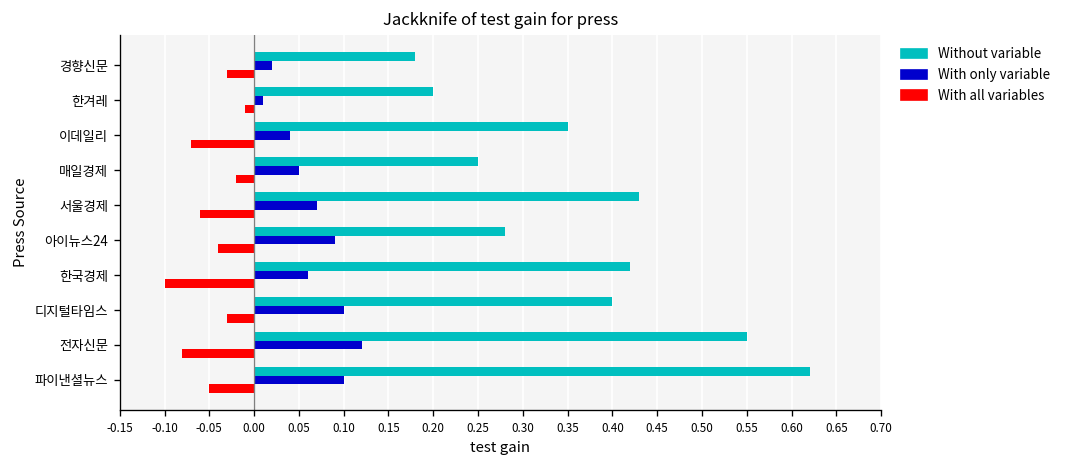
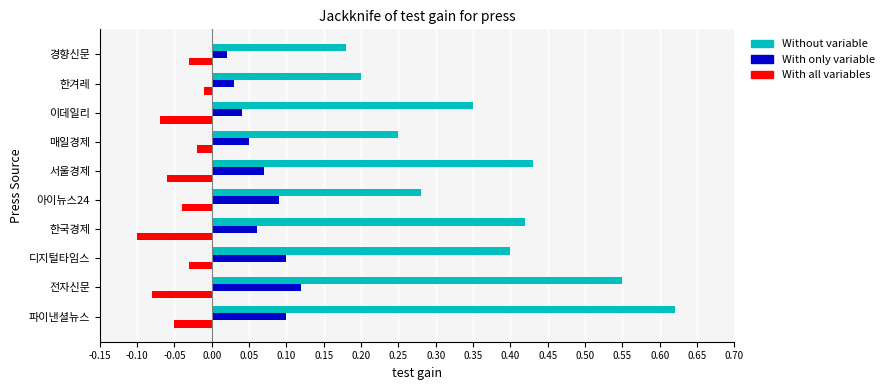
With only variable, 한겨레: 0.01 -> 0.03
